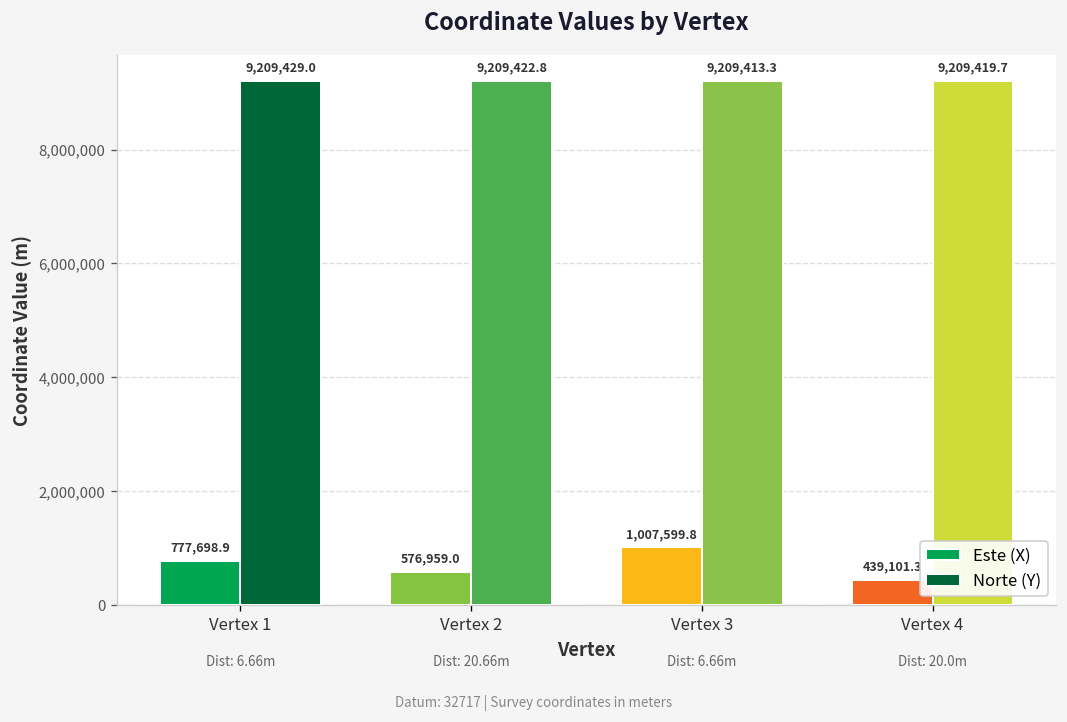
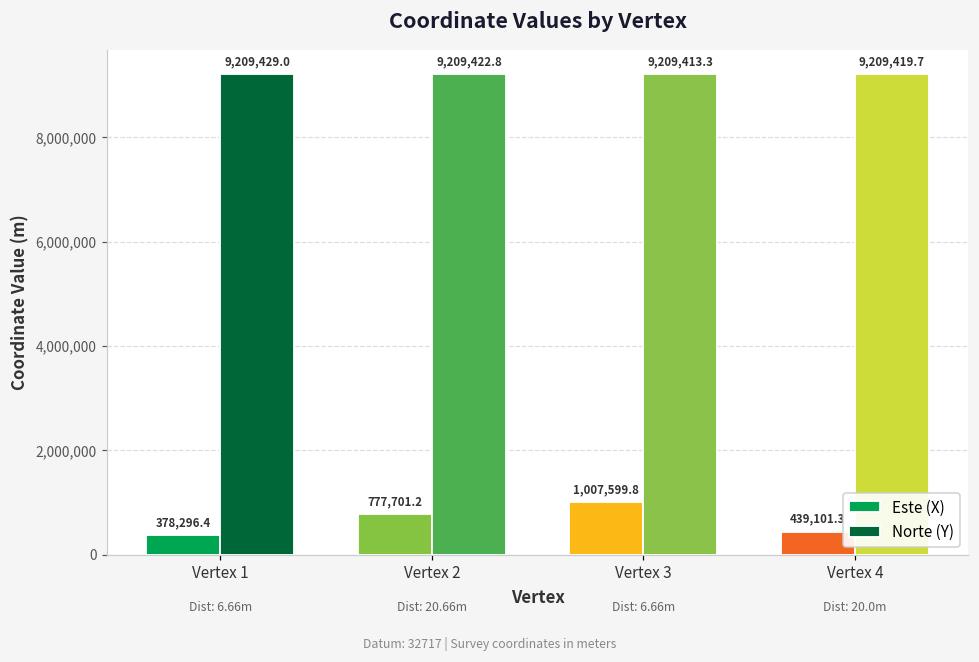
Este (X), Vertex 1: 777,698.9 -> 378,296.4
Este (X), Vertex 2: 576,959.0 -> 777,701.2
